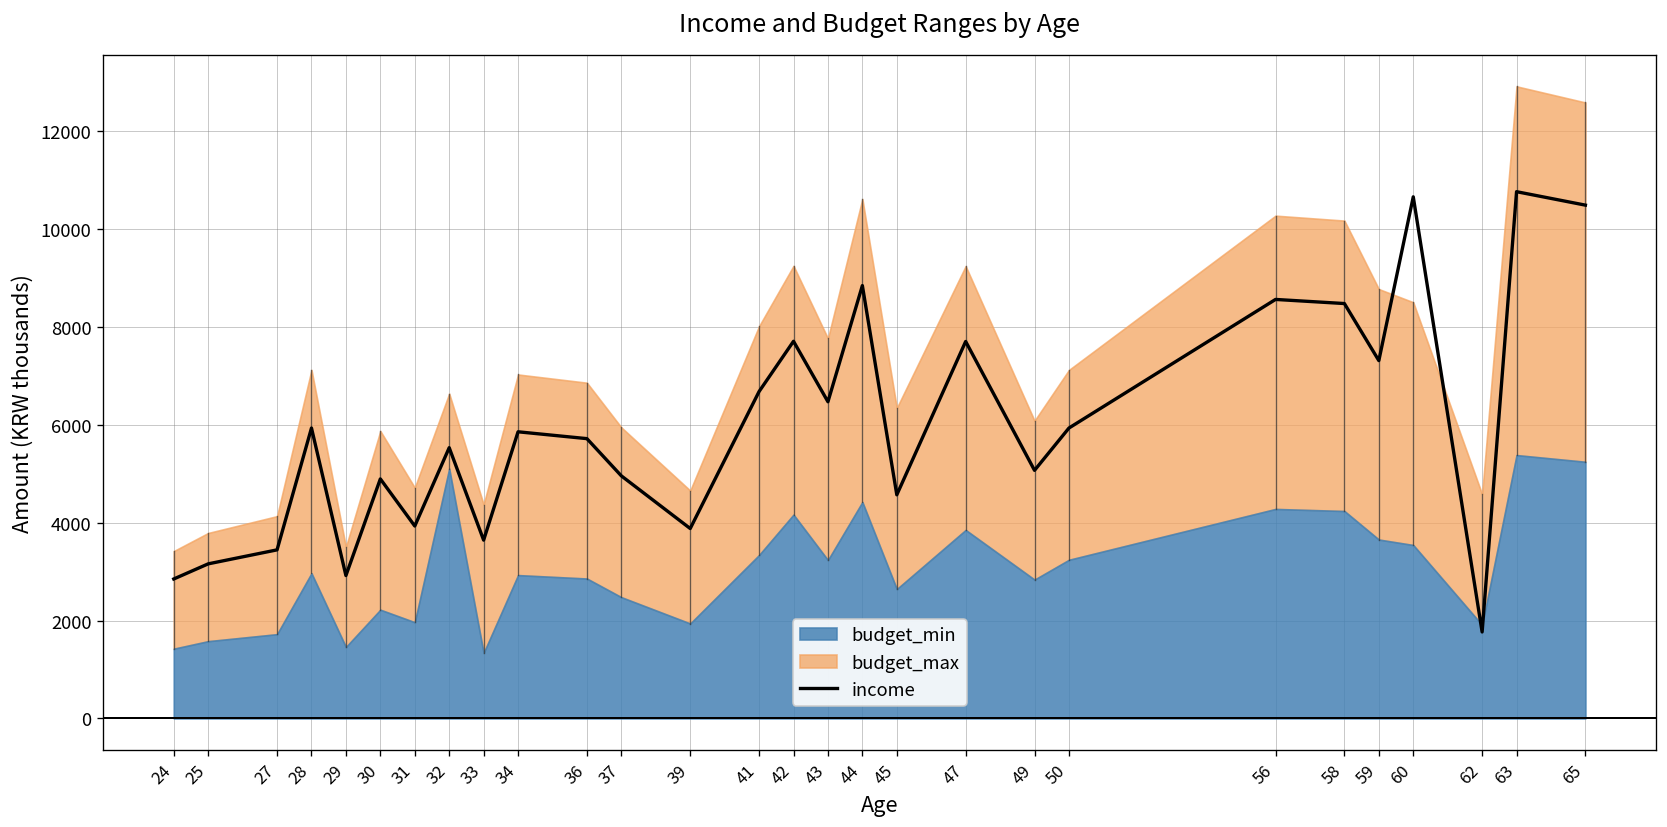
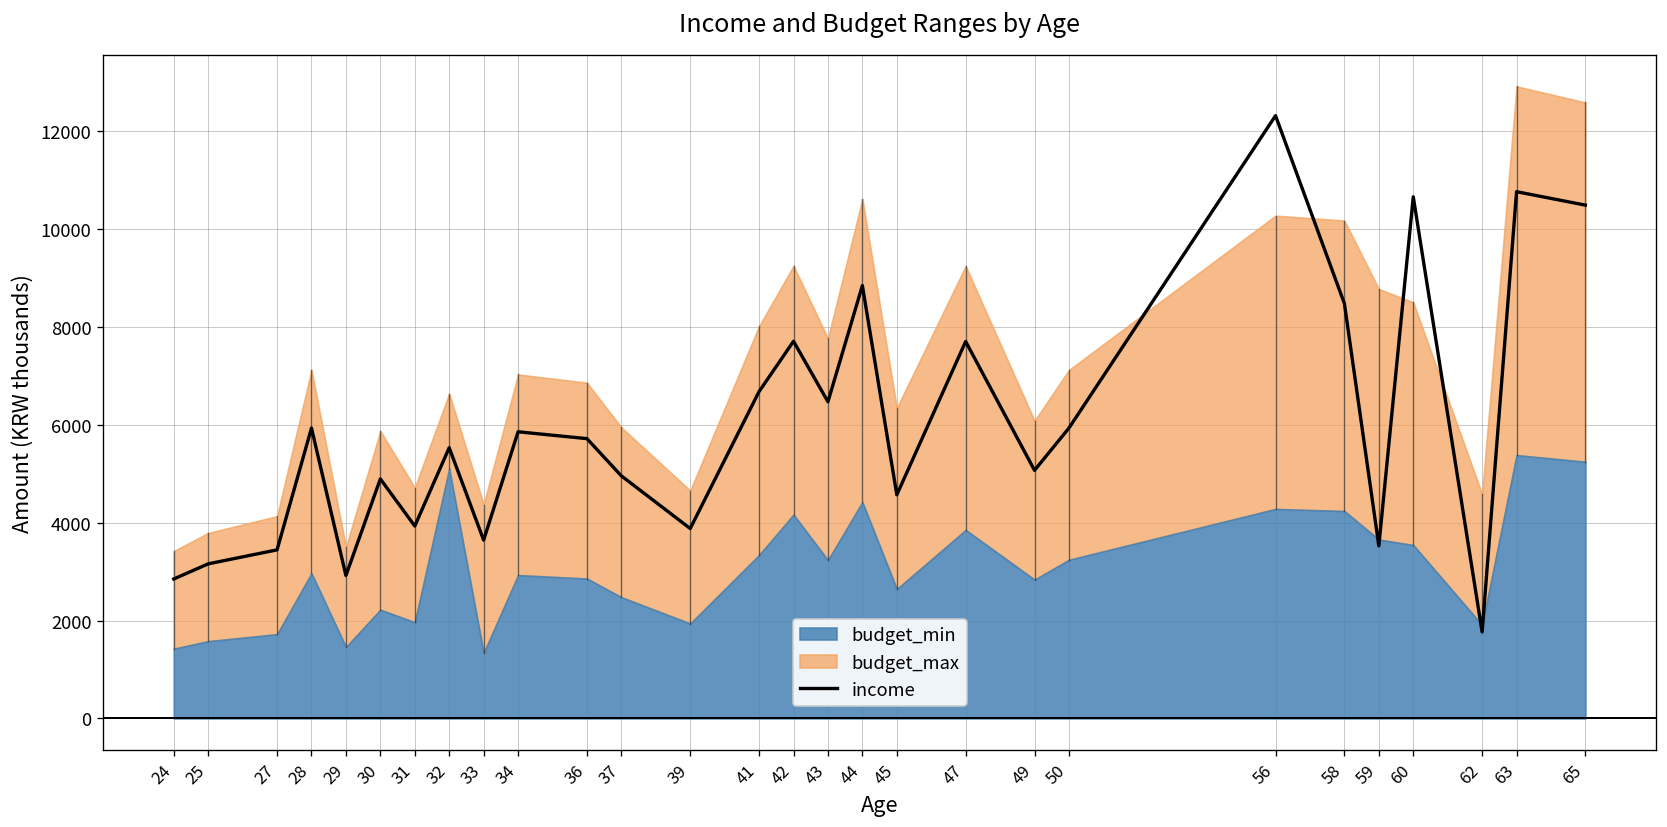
income, 56: 8600 -> 12300
income, 59: 7300 -> 3500
